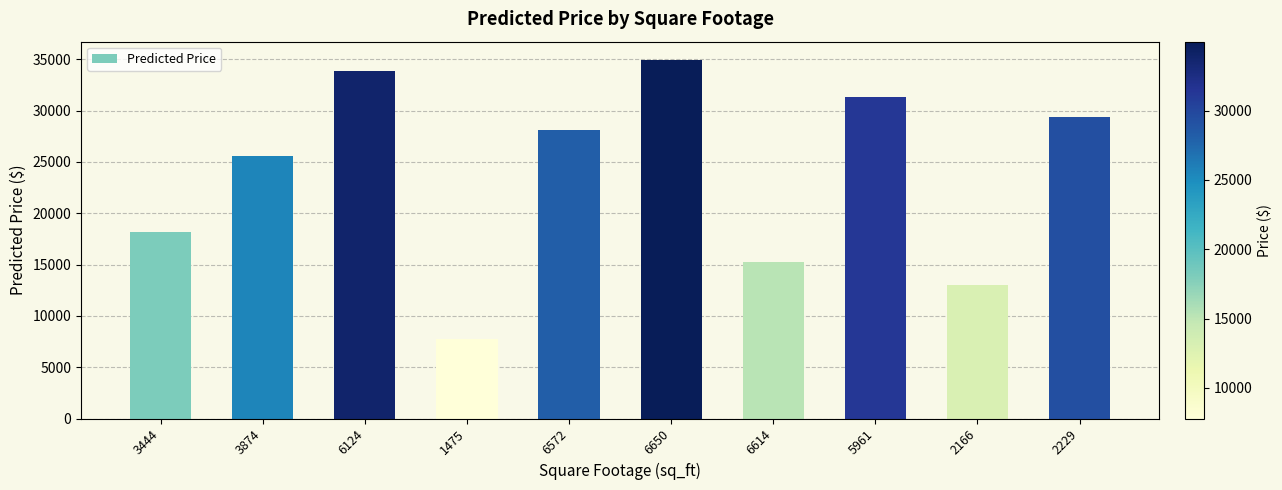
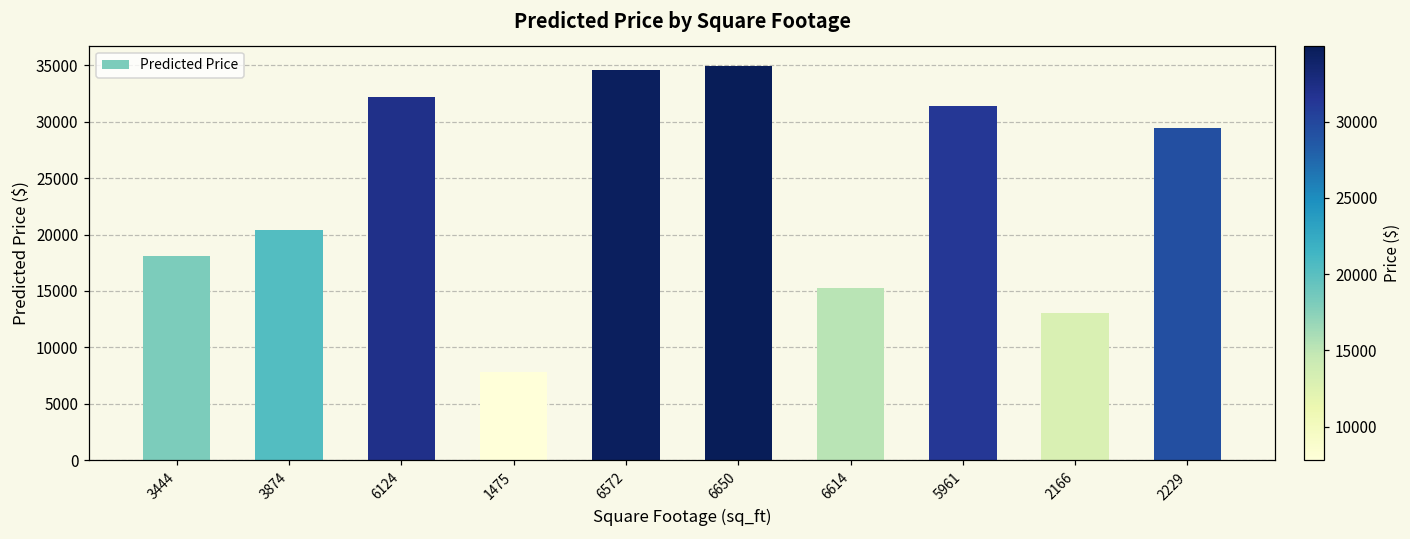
3874: 25600 -> 20400
6124: 33800 -> 32200
6572: 28100 -> 34600
